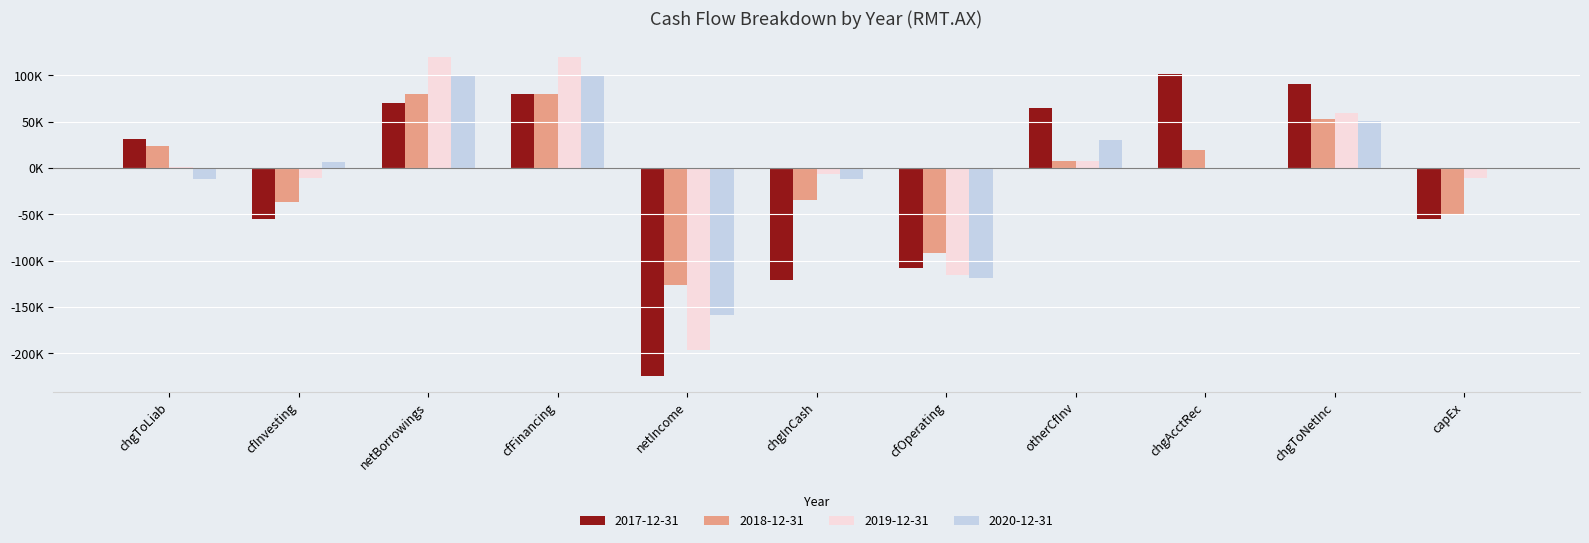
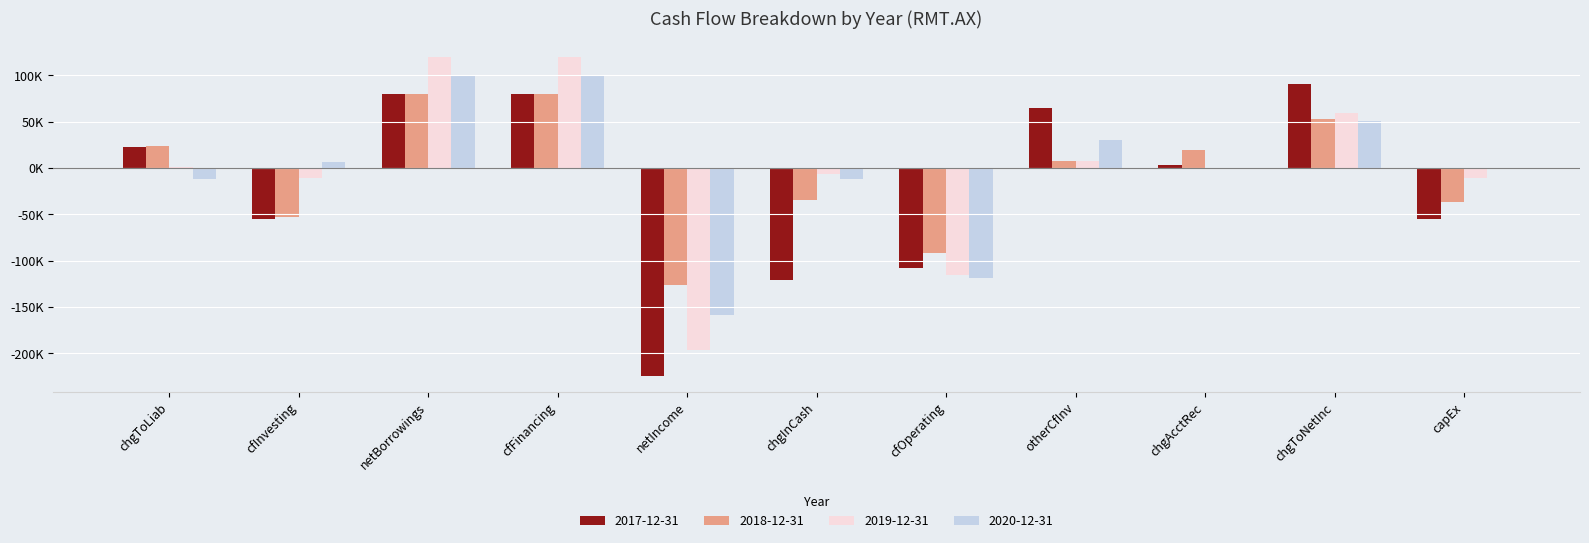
2017-12-31, chgToLiab: 30000 -> 20000
2018-12-31, cfInvesting: -40000 -> -50000
2017-12-31, netBorrowings: 70000 -> 80000
2017-12-31, chgAcctRec: 100000 -> 0
2018-12-31, capEx: -50000 -> -40000
